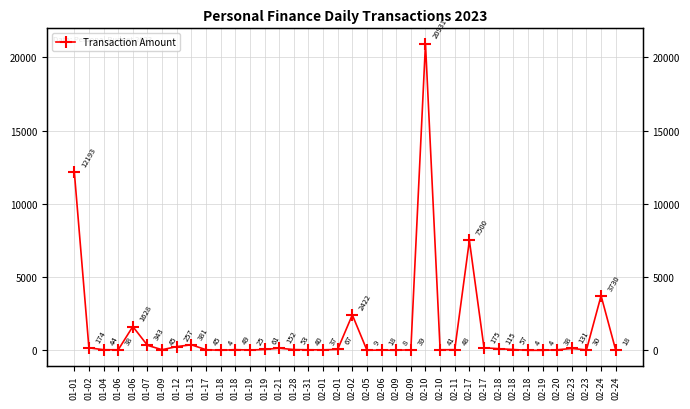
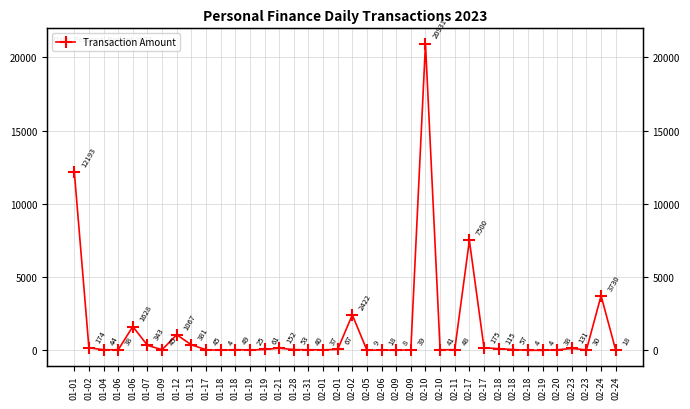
01-12: 257 -> 1067
